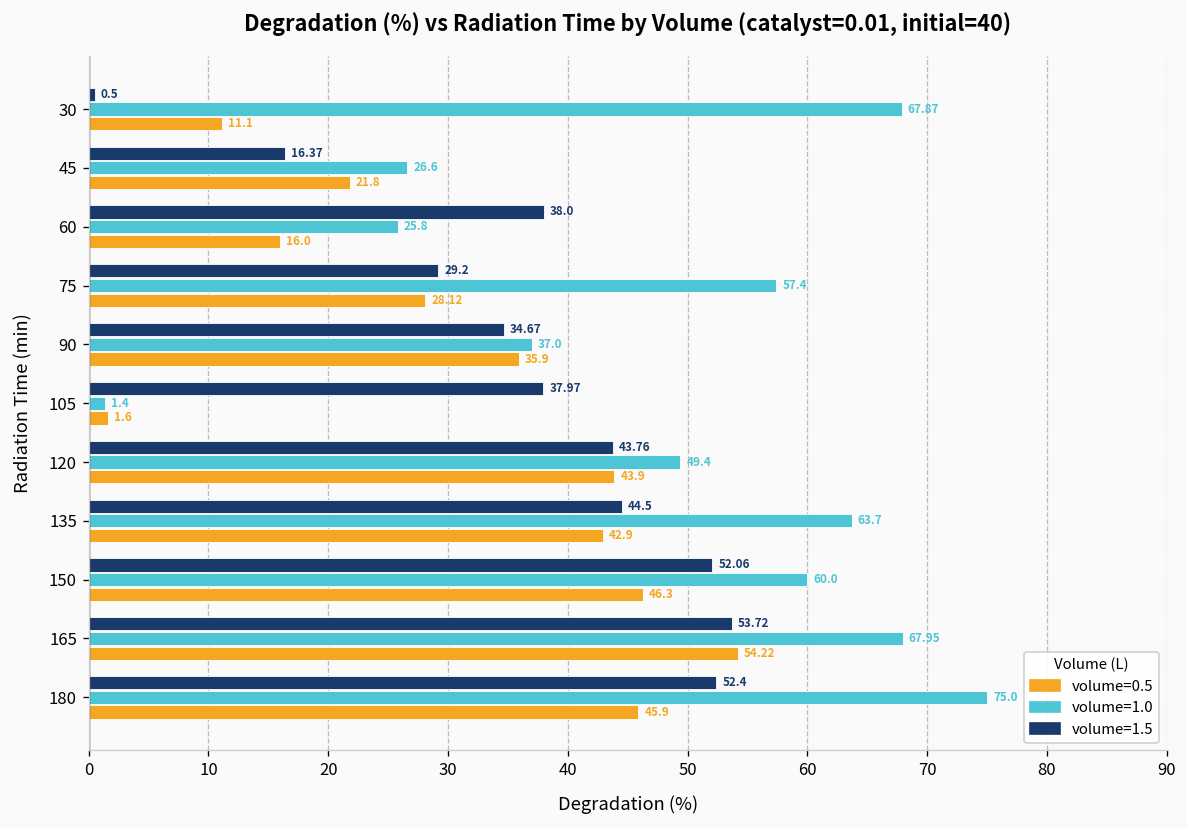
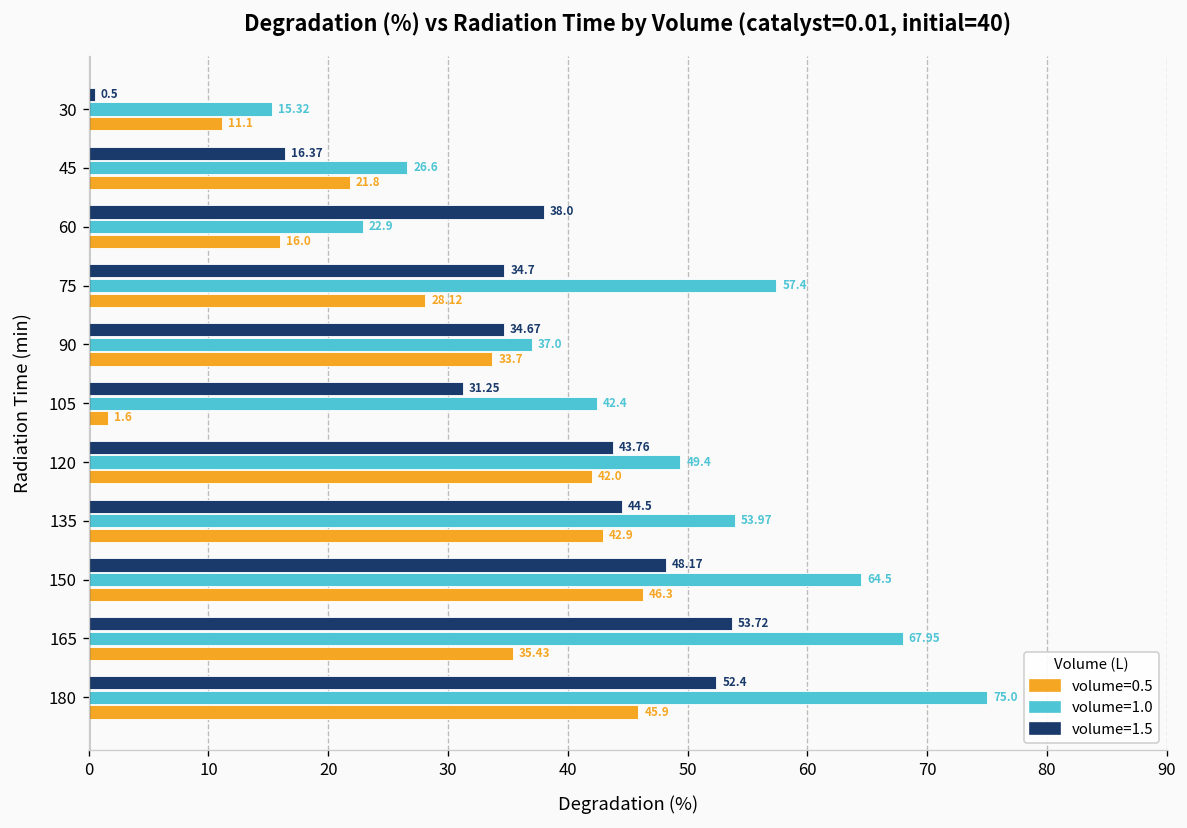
volume=1.0, 30: 67.87 -> 15.32
volume=1.0, 60: 25.8 -> 22.9
volume=1.5, 75: 29.2 -> 34.7
volume=0.5, 90: 35.9 -> 33.7
volume=1.5, 105: 37.97 -> 31.25
volume=1.0, 105: 1.4 -> 42.4
volume=0.5, 120: 43.9 -> 42.0
volume=1.0, 135: 63.7 -> 53.97
volume=1.5, 150: 52.06 -> 48.17
volume=1.0, 150: 60.0 -> 64.5
volume=0.5, 165: 54.22 -> 35.43
